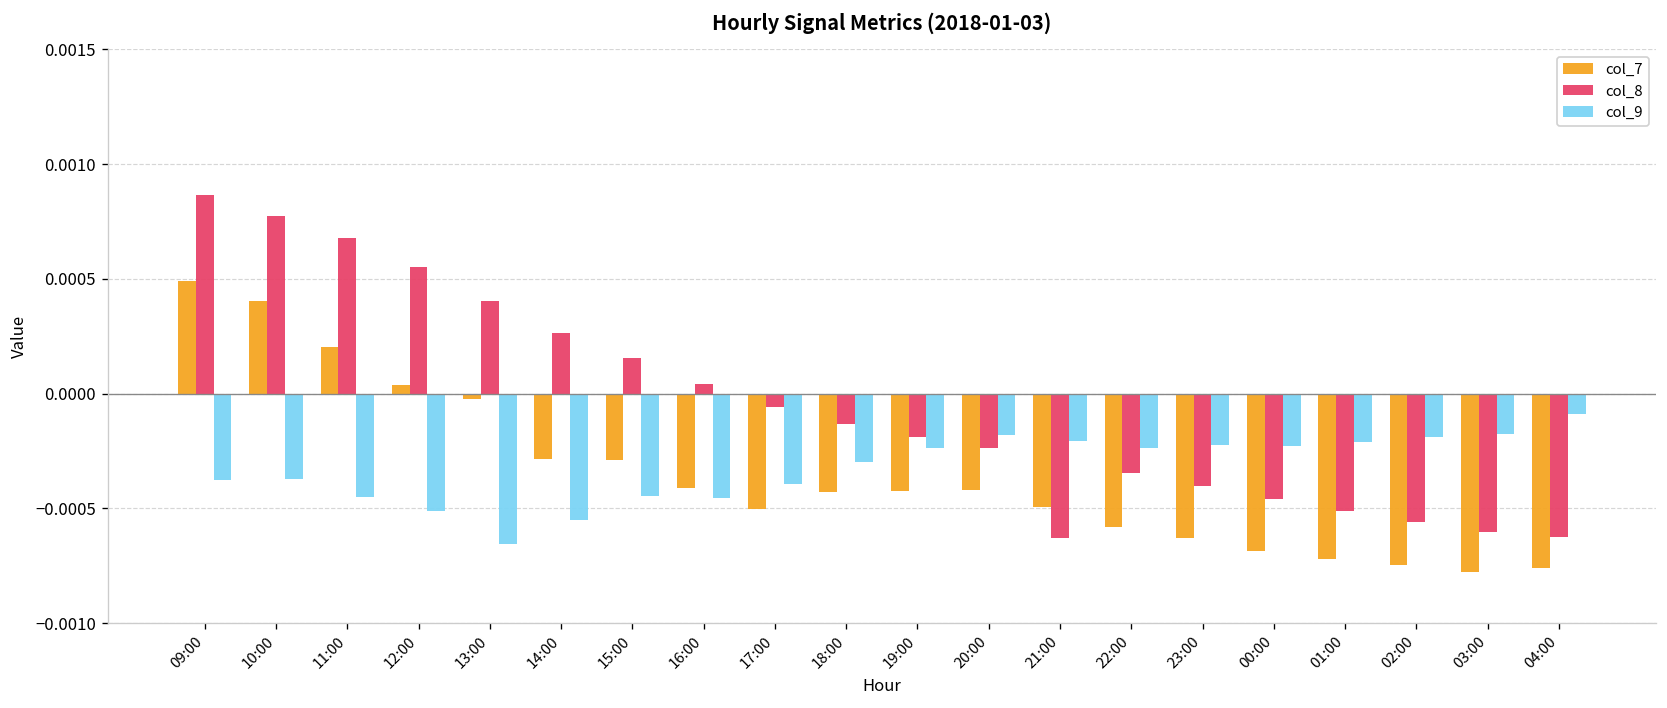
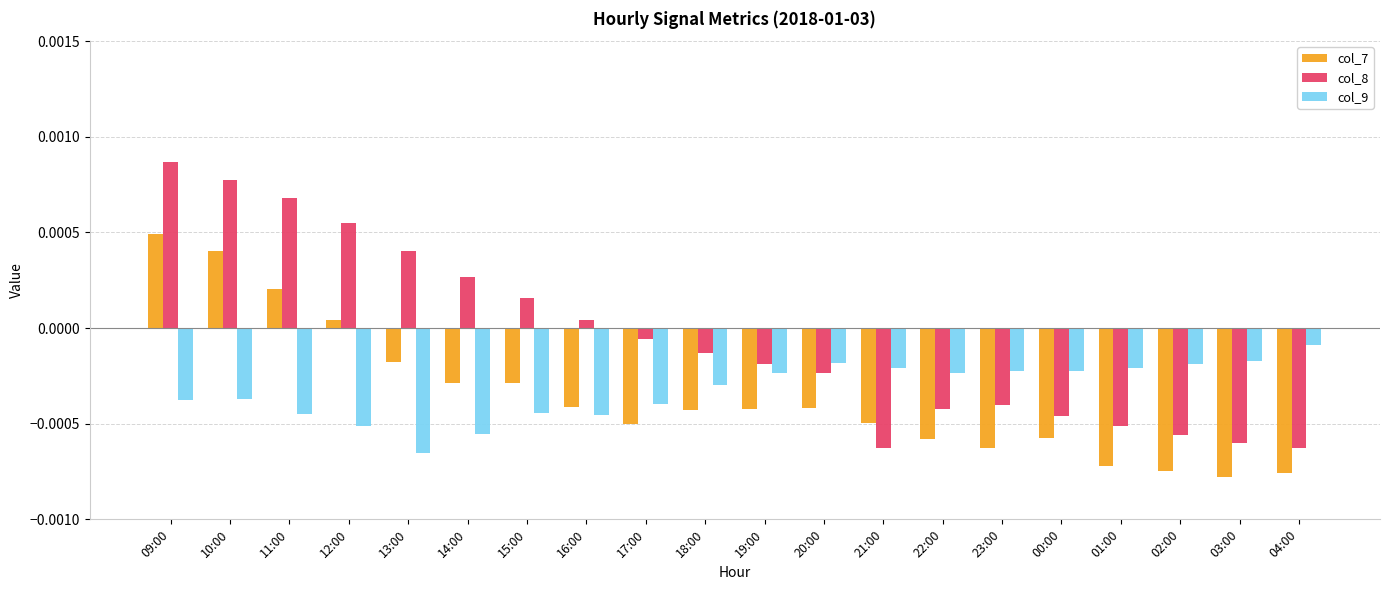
col_7, 13:00: -0.00002 -> -0.00018
col_8, 22:00: -0.00035 -> -0.00043
col_7, 00:00: -0.00069 -> -0.00058
